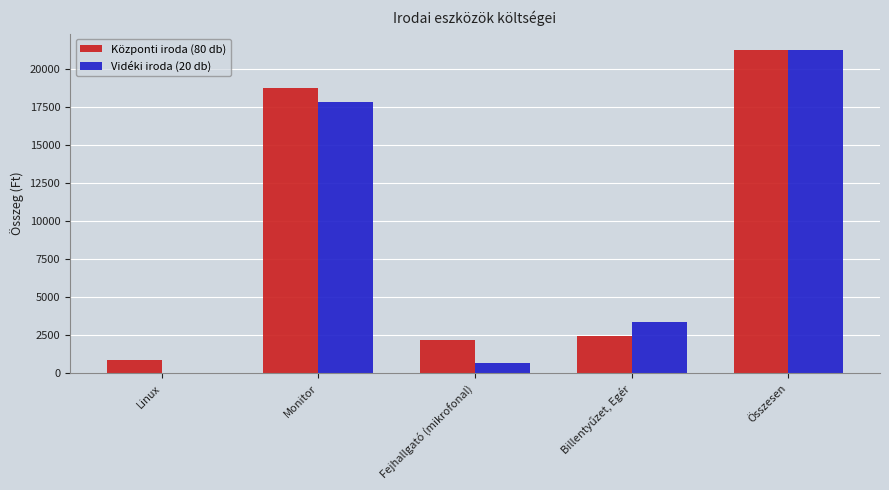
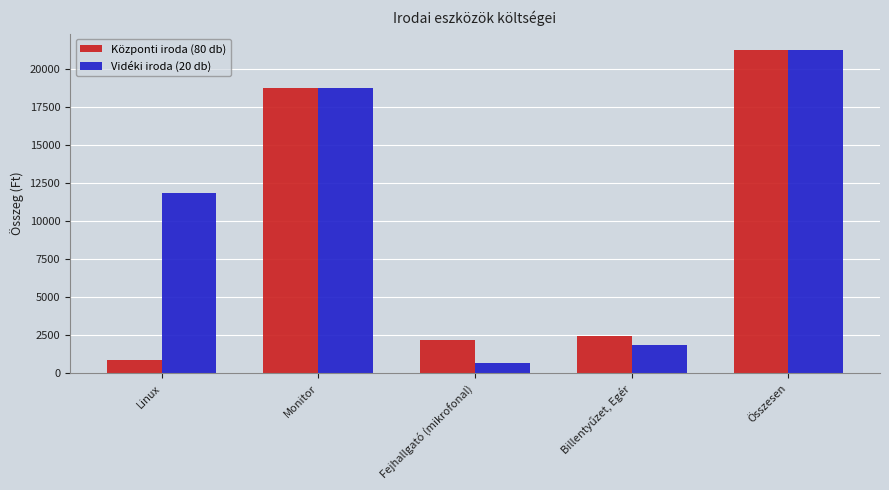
Vidéki iroda (20 db), Linux: 0 -> 11900
Vidéki iroda (20 db), Monitor: 17800 -> 18700
Vidéki iroda (20 db), Billentyűzet, Egér: 3300 -> 1800
